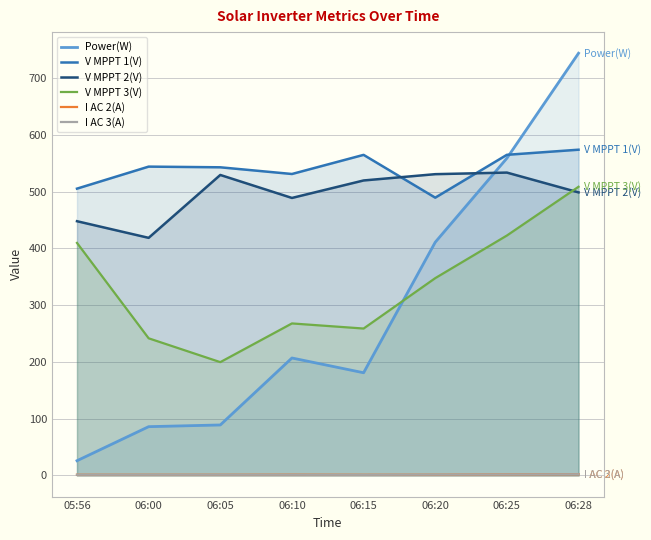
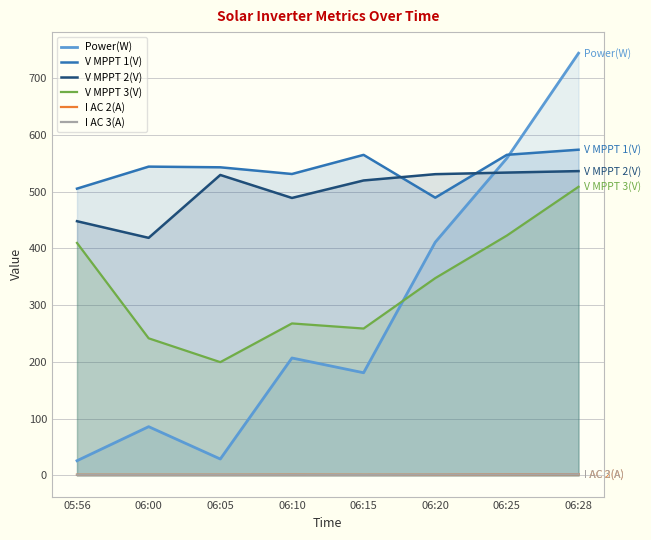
Power(W), 06:05: 90 -> 30
V MPPT 2(V), 06:28: 500 -> 540
